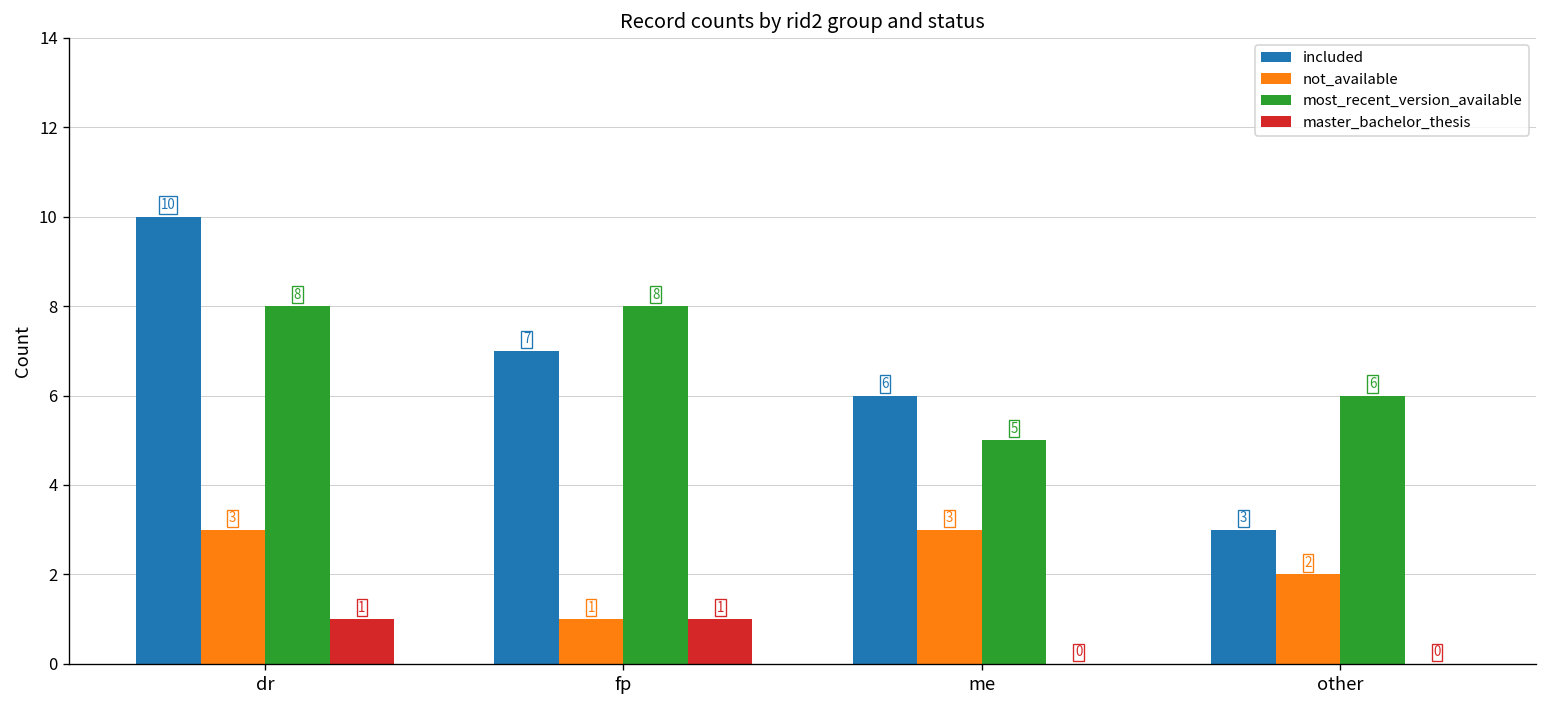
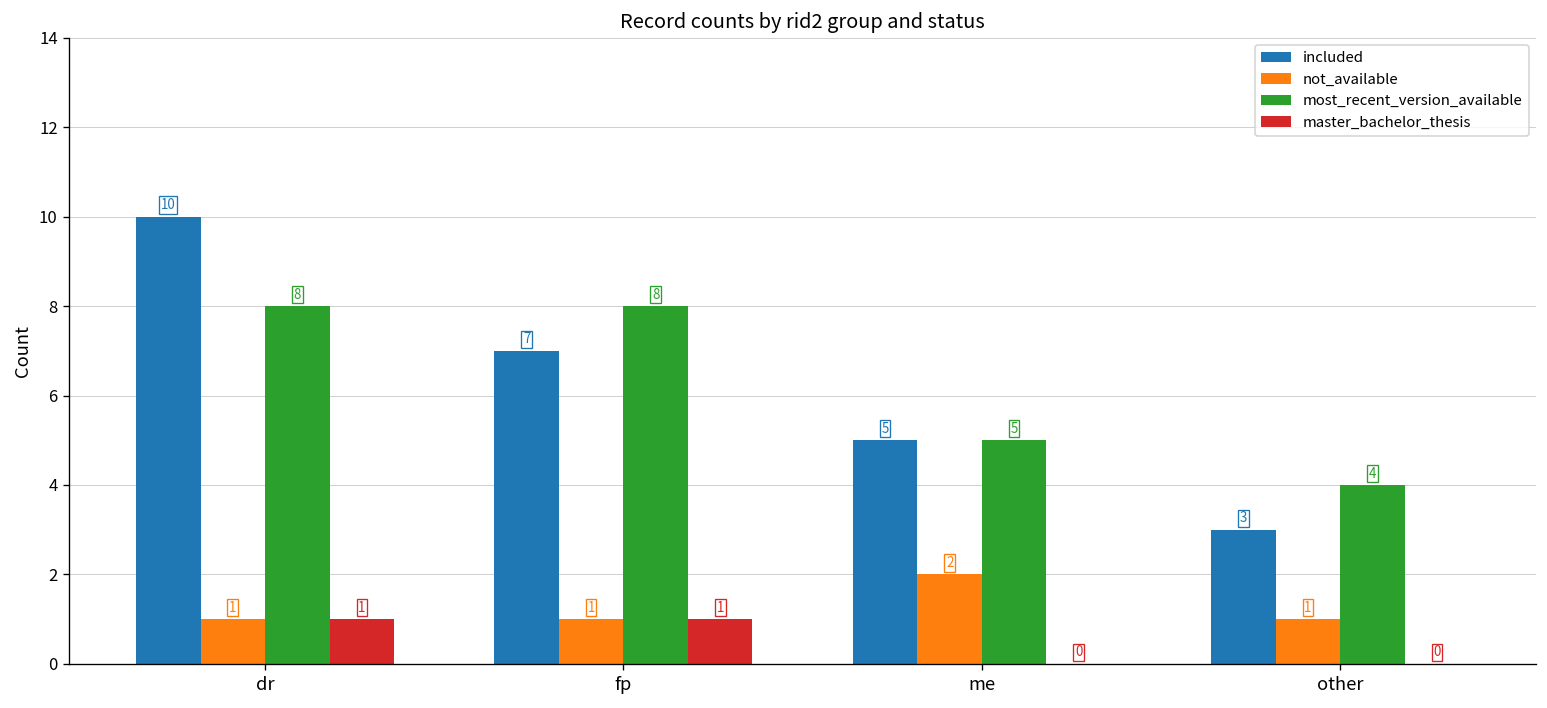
not_available, dr: 3 -> 1
included, me: 6 -> 5
not_available, me: 3 -> 2
not_available, other: 2 -> 1
most_recent_version_available, other: 6 -> 4
